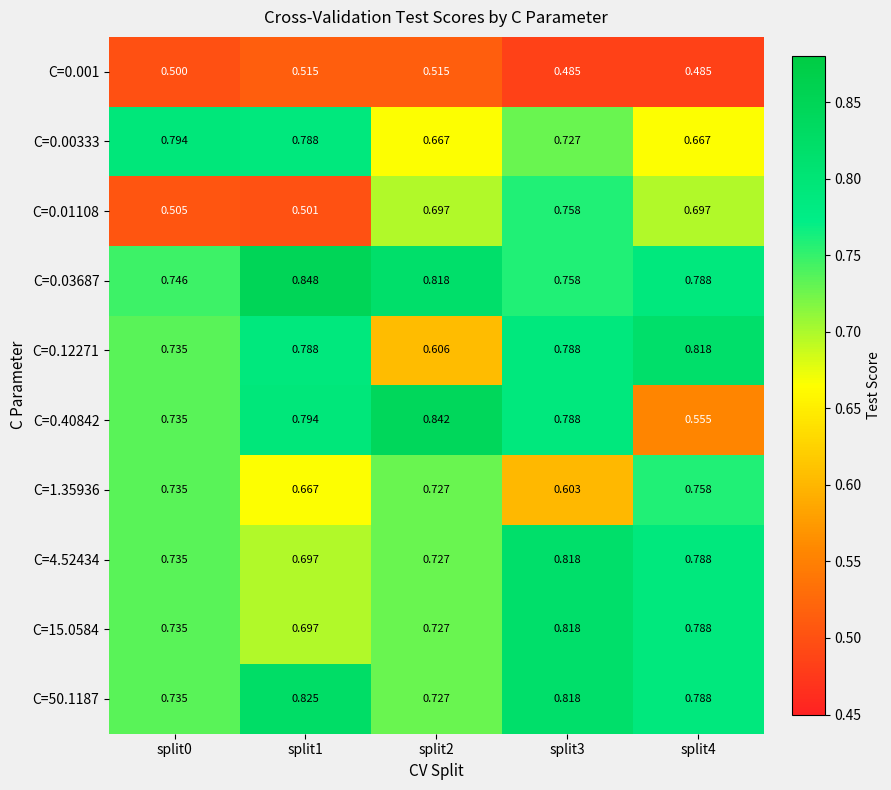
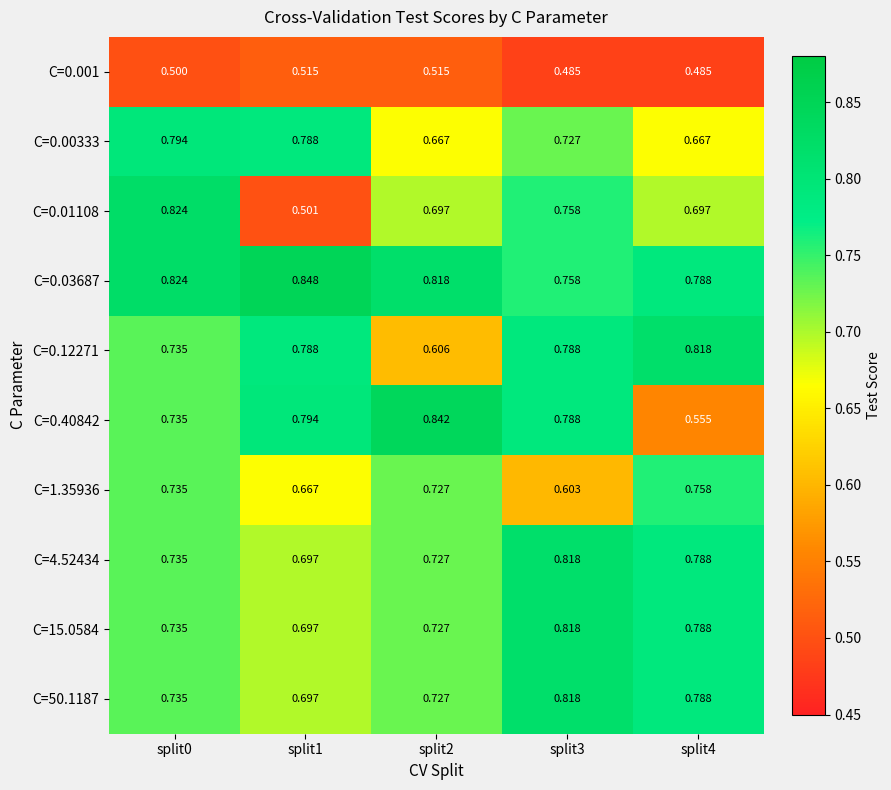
C=0.01108, split0: 0.505 -> 0.824
C=0.03687, split0: 0.746 -> 0.824
C=50.1187, split1: 0.825 -> 0.697
